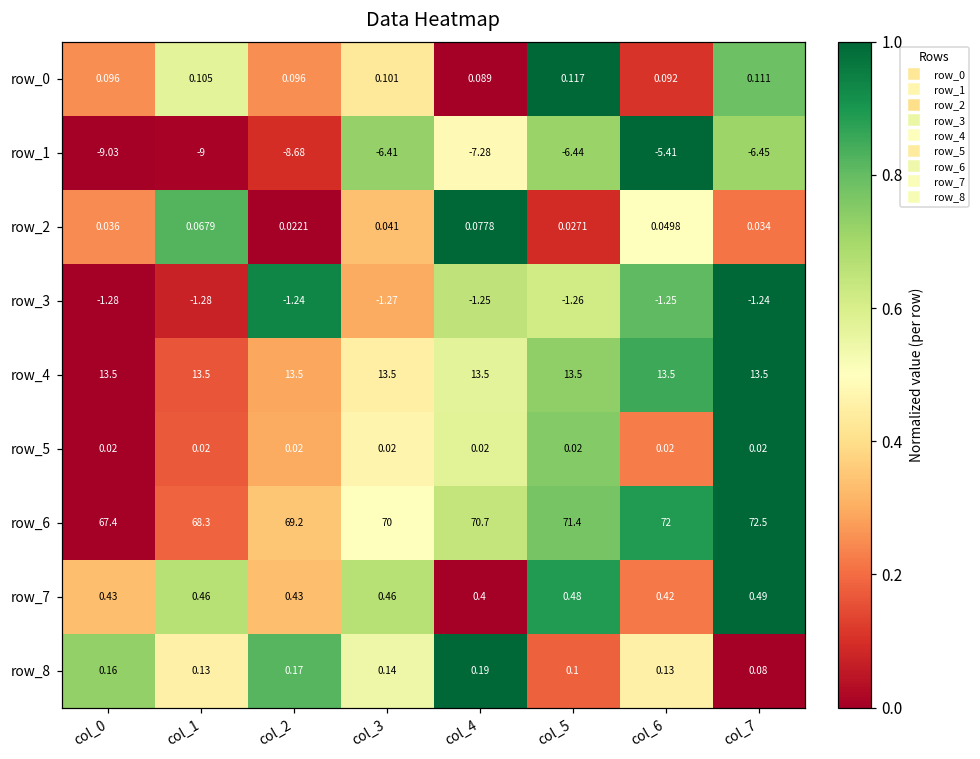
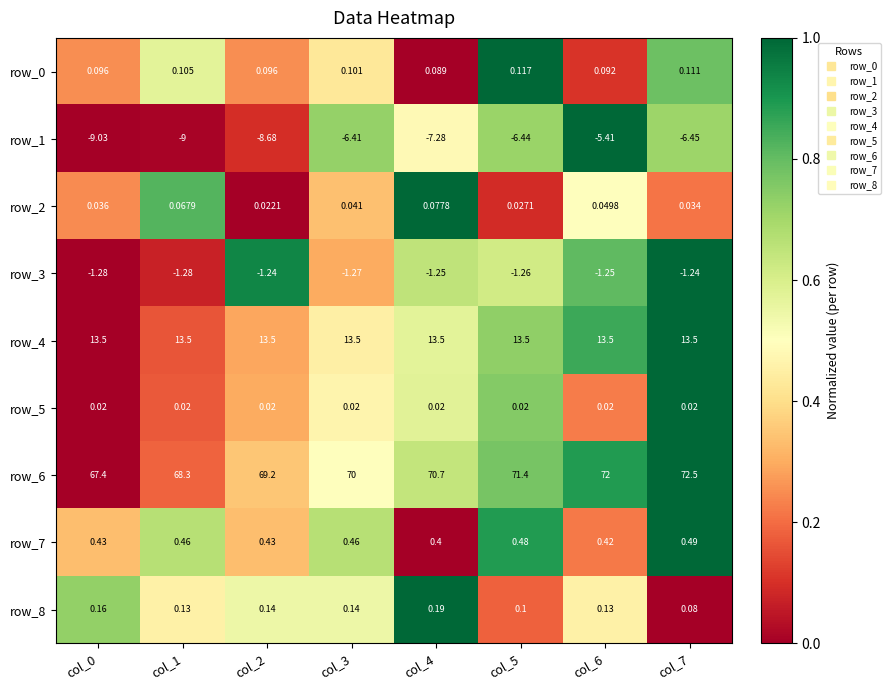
row_8, col_2: 0.17 -> 0.14
